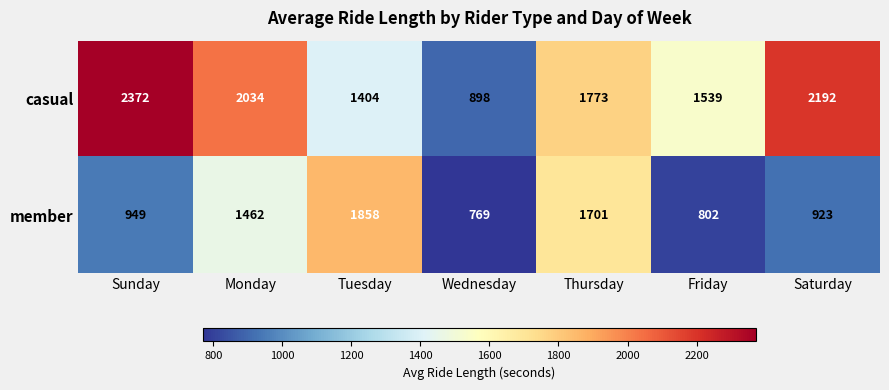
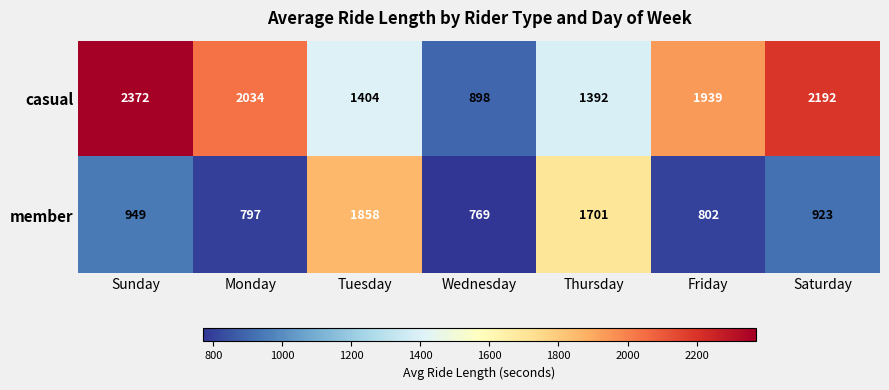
casual, Thursday: 1773 -> 1392
casual, Friday: 1539 -> 1939
member, Monday: 1462 -> 797
